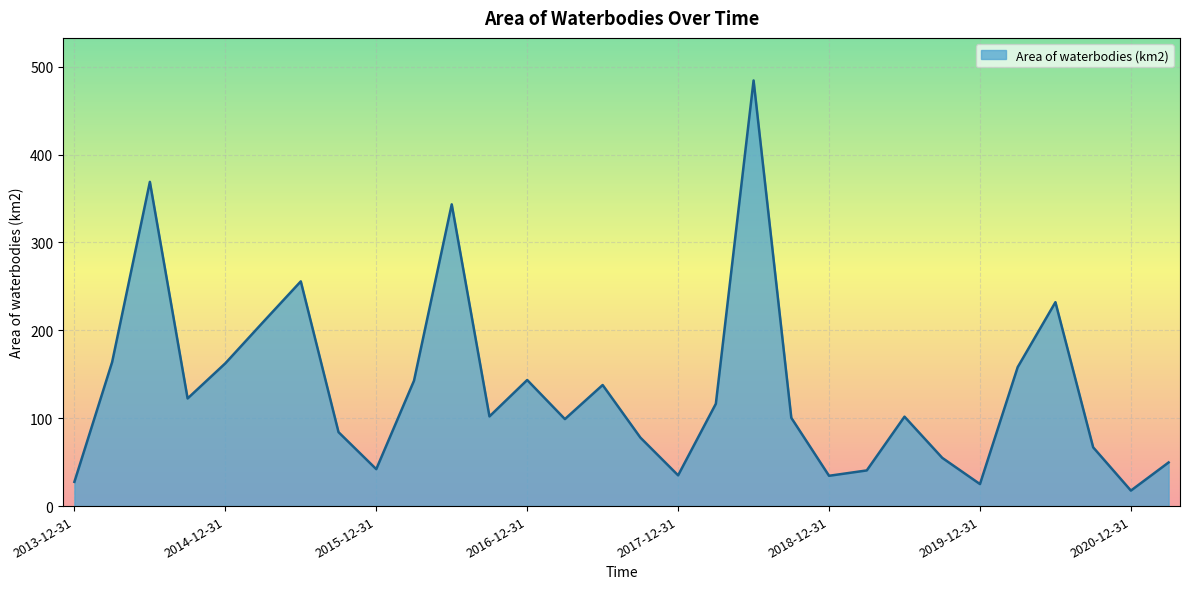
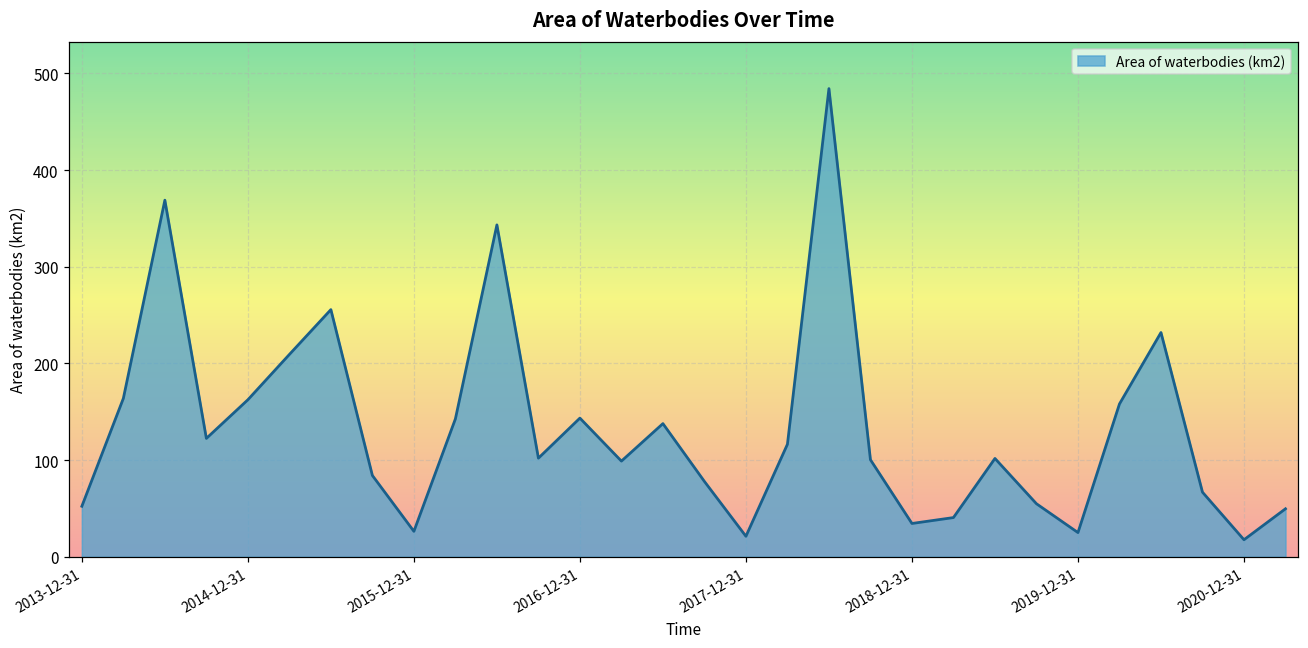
2013-12-31: 30 -> 50
2015-12-31: 40 -> 30
2017-12-31: 40 -> 20
